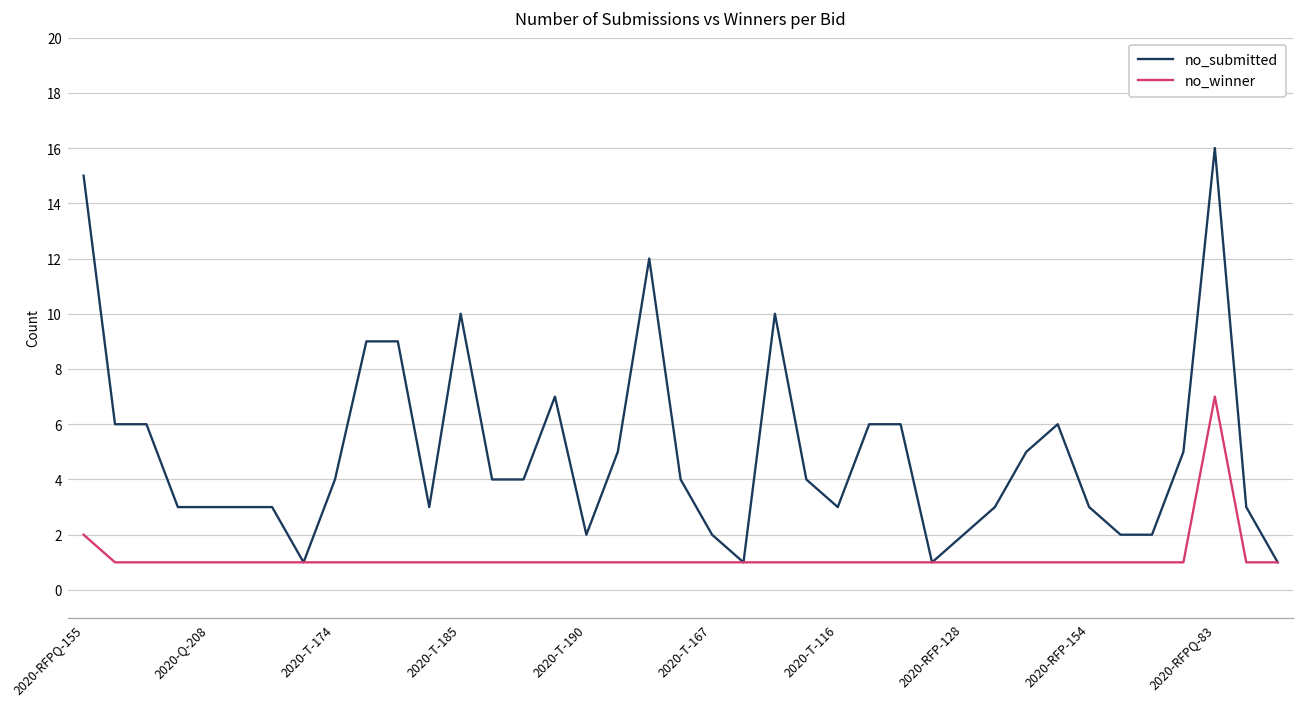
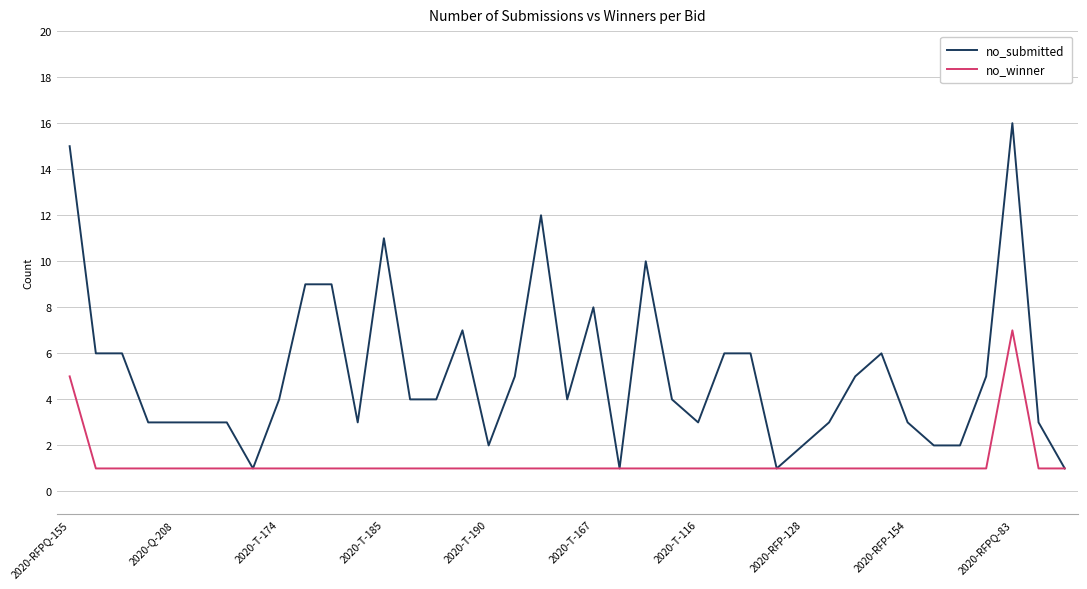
no_winner, 2020-RFPQ-155: 2 -> 5
no_submitted, 2020-T-185: 10 -> 11
no_submitted, 2020-T-167: 2 -> 8
